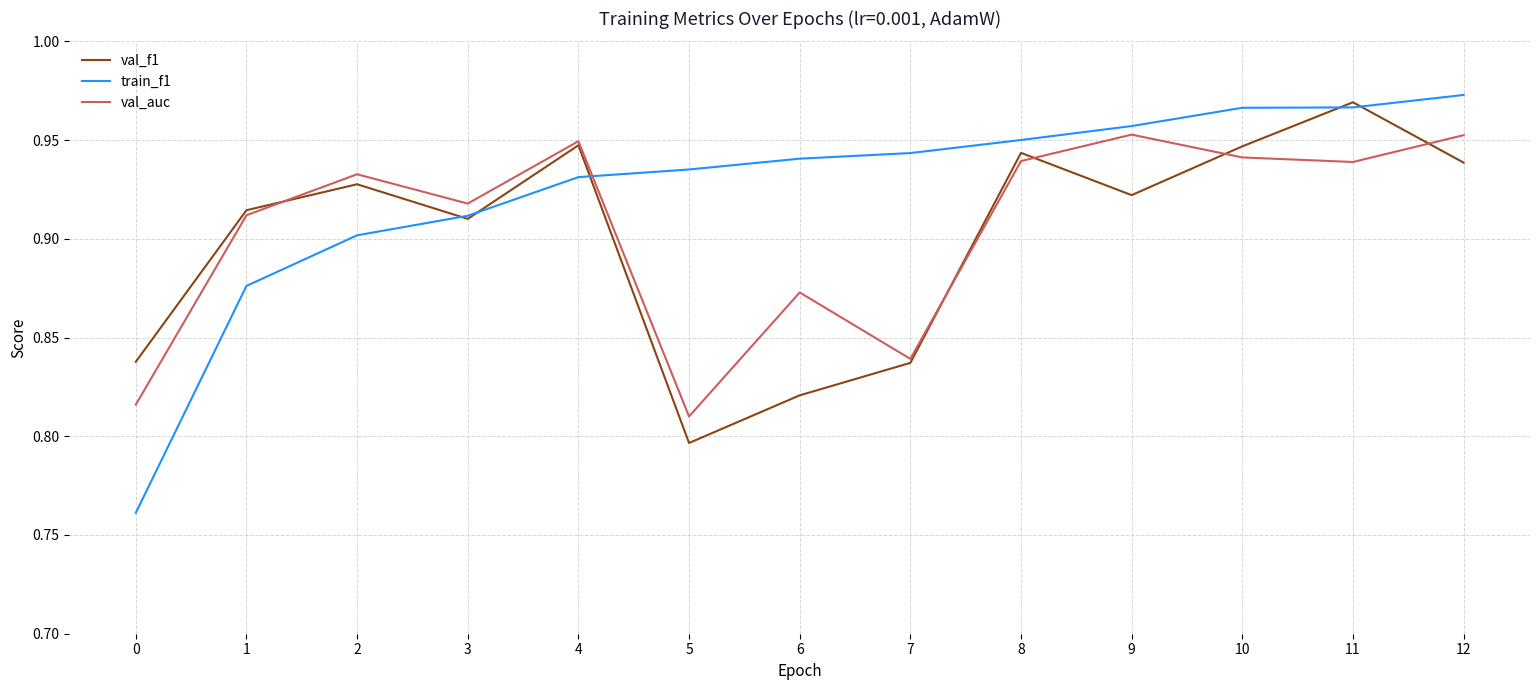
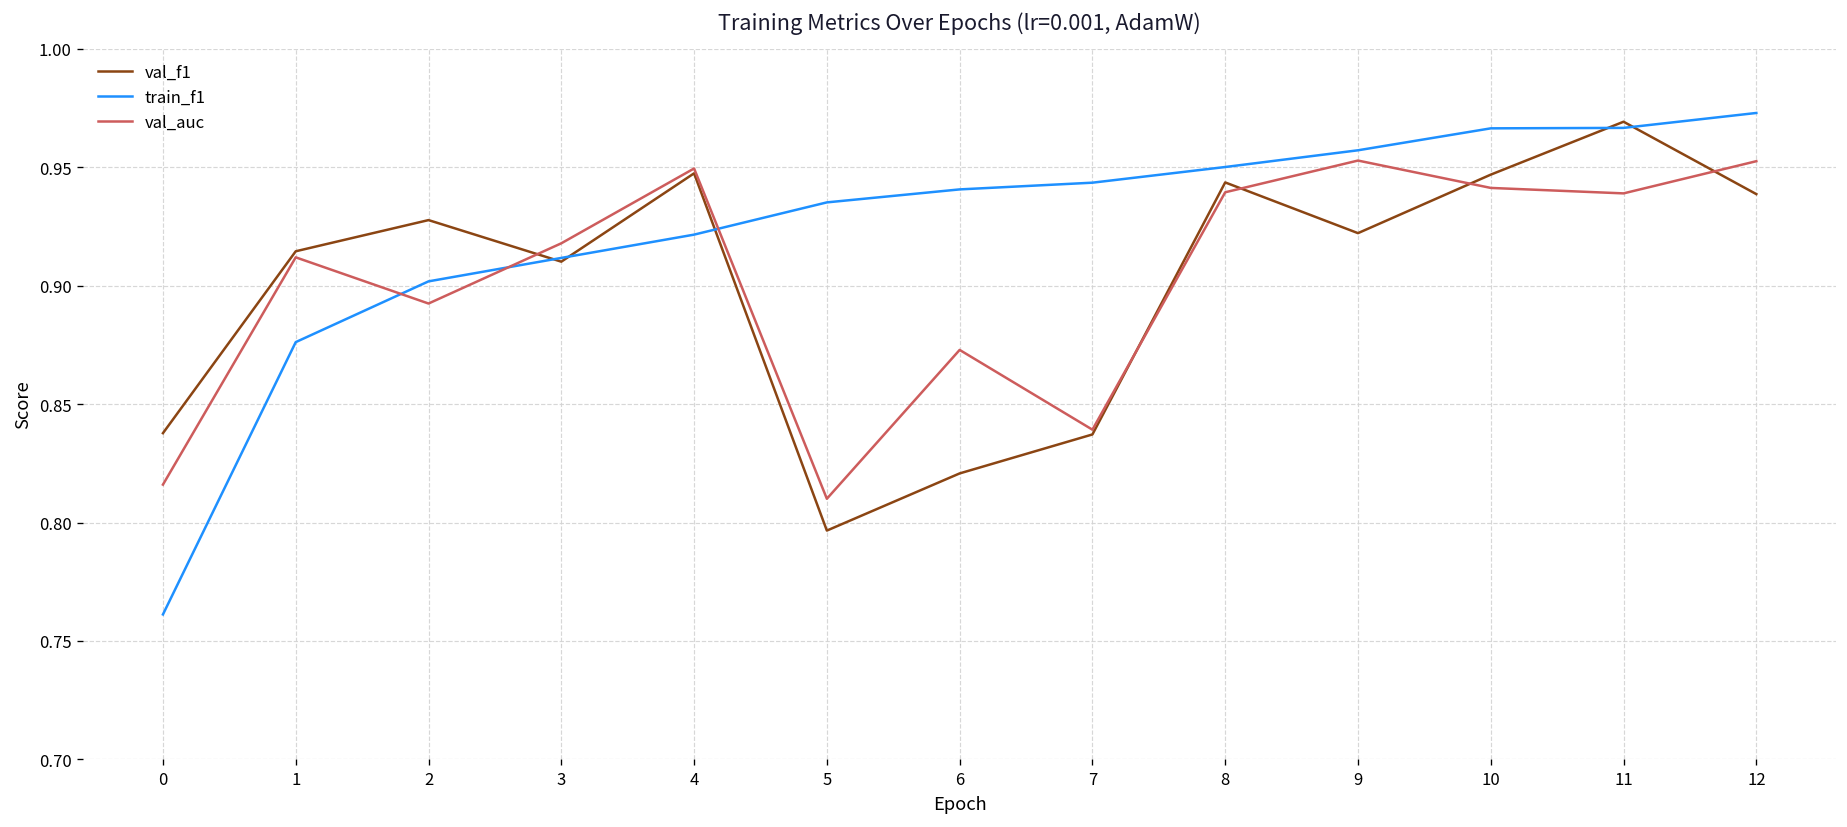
val_auc, 2: 0.933 -> 0.892
train_f1, 4: 0.931 -> 0.921
